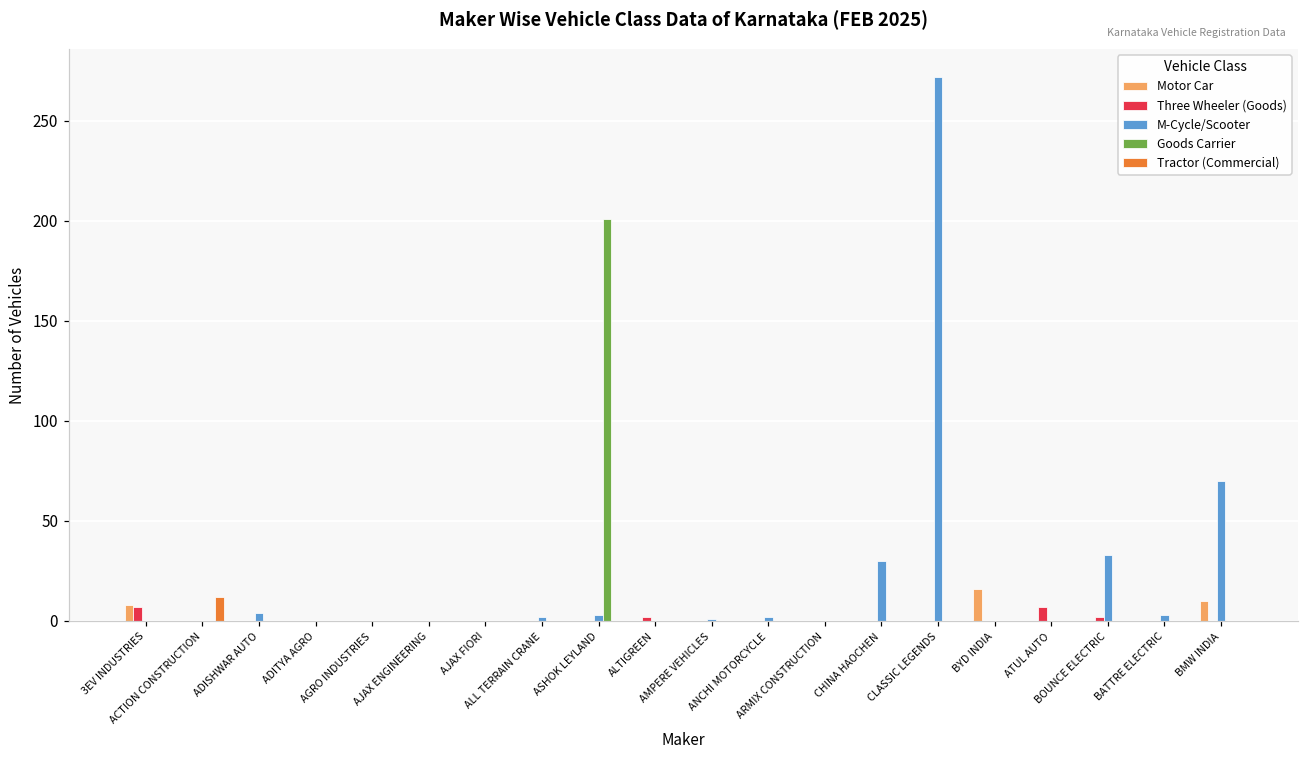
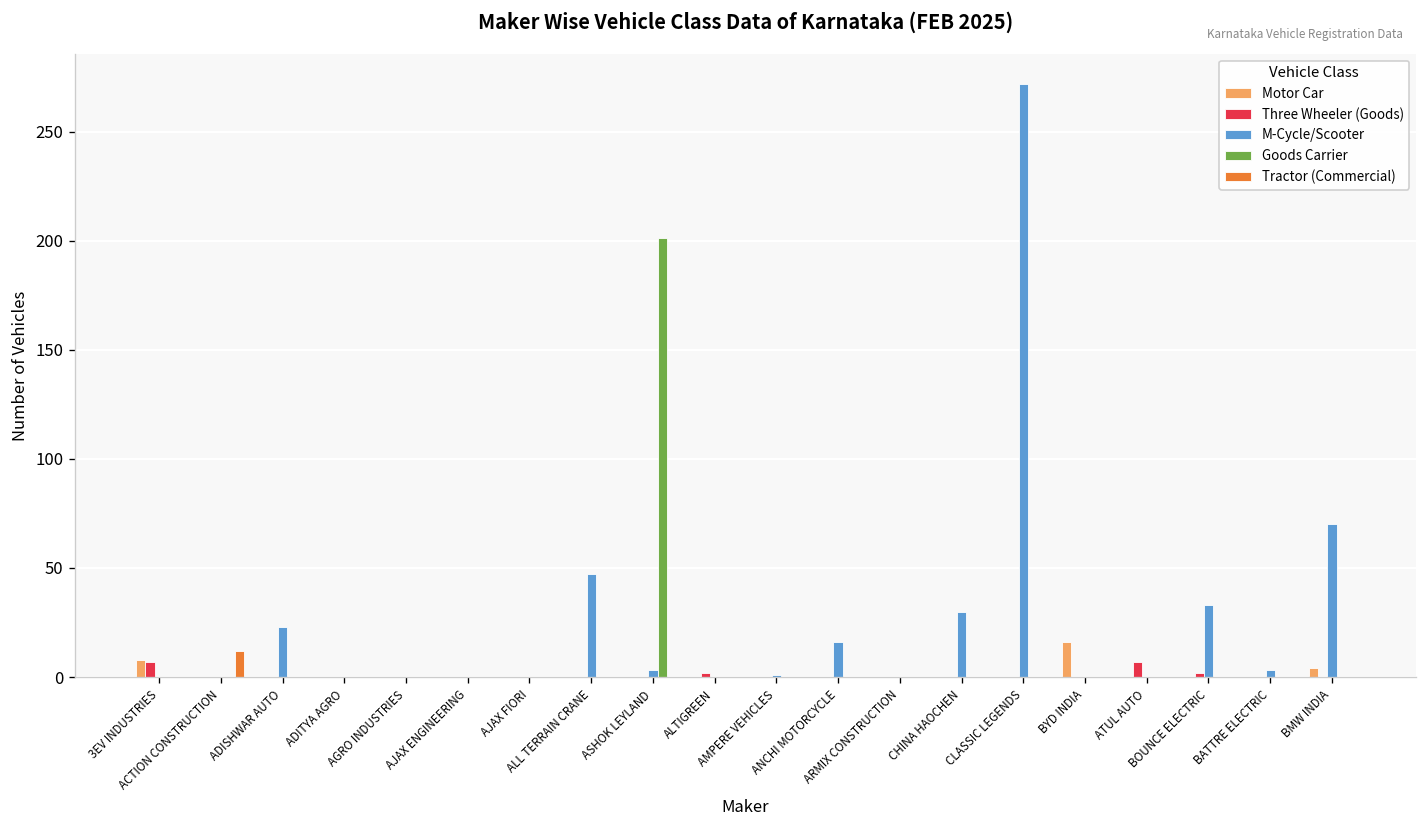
M-Cycle/Scooter, ADISHWAR AUTO: 4 -> 23
M-Cycle/Scooter, ALL TERRAIN CRANE: 2 -> 47
M-Cycle/Scooter, ANCHI MOTORCYCLE: 2 -> 16
Motor Car, BMW INDIA: 10 -> 4
